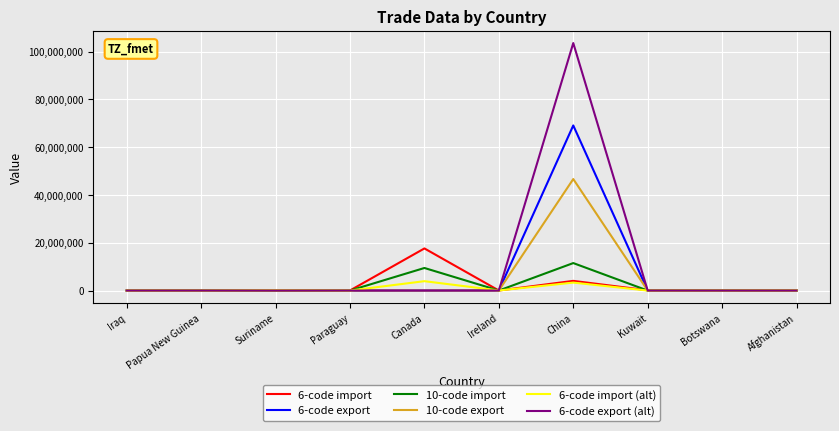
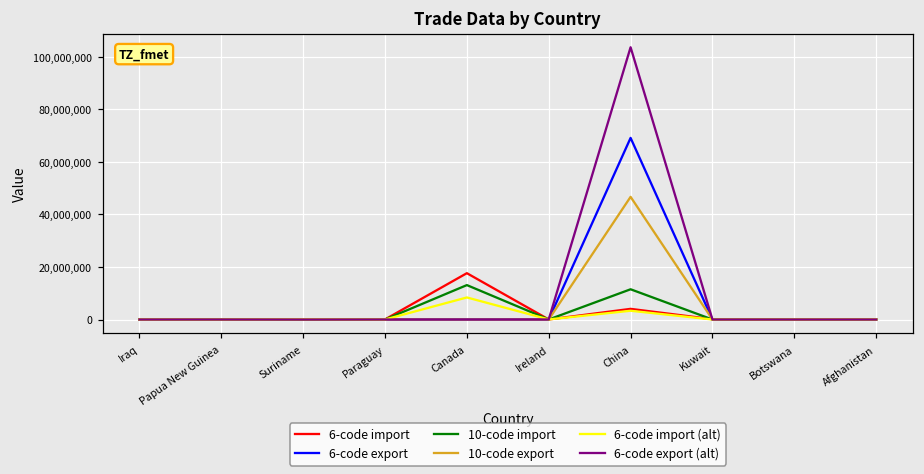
10-code import, Canada: 9,000,000 -> 13,000,000
6-code import (alt), Canada: 4,000,000 -> 8,000,000
